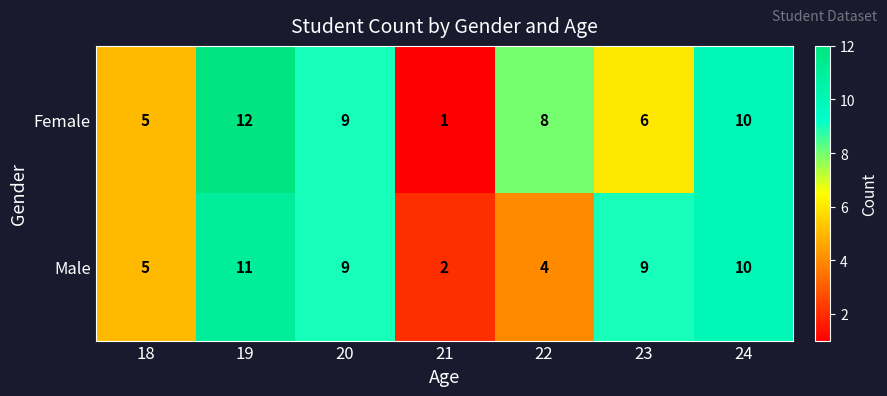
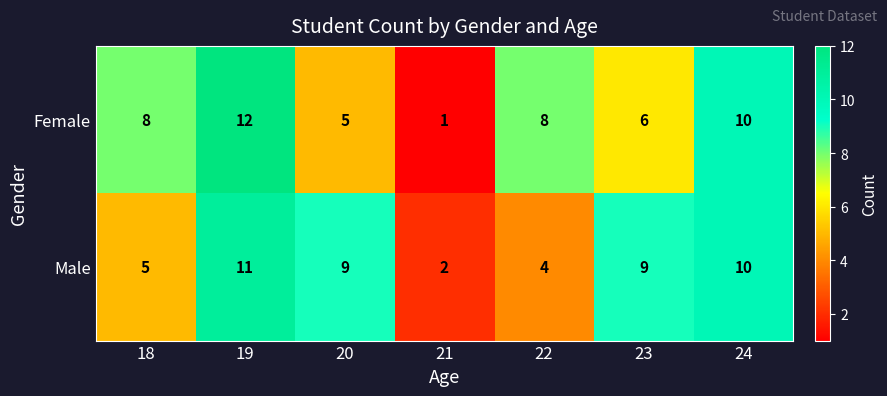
Female, 18: 5 -> 8
Female, 20: 9 -> 5
